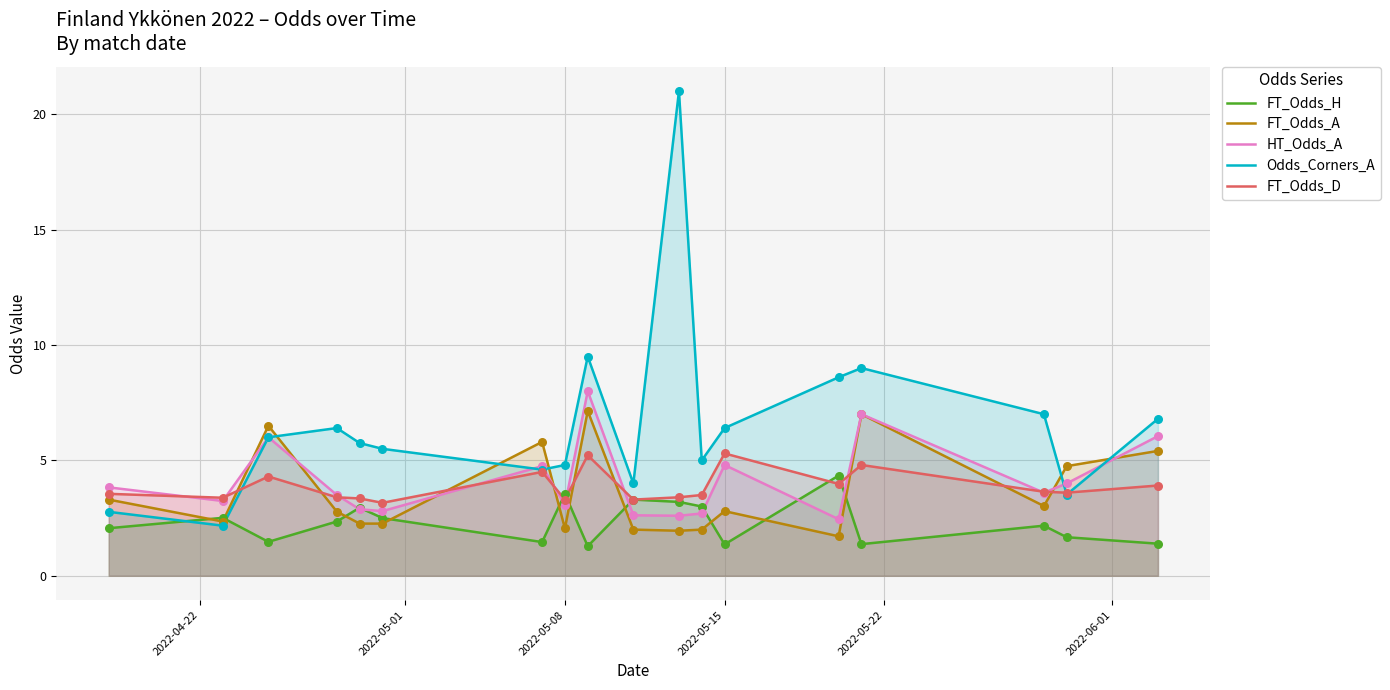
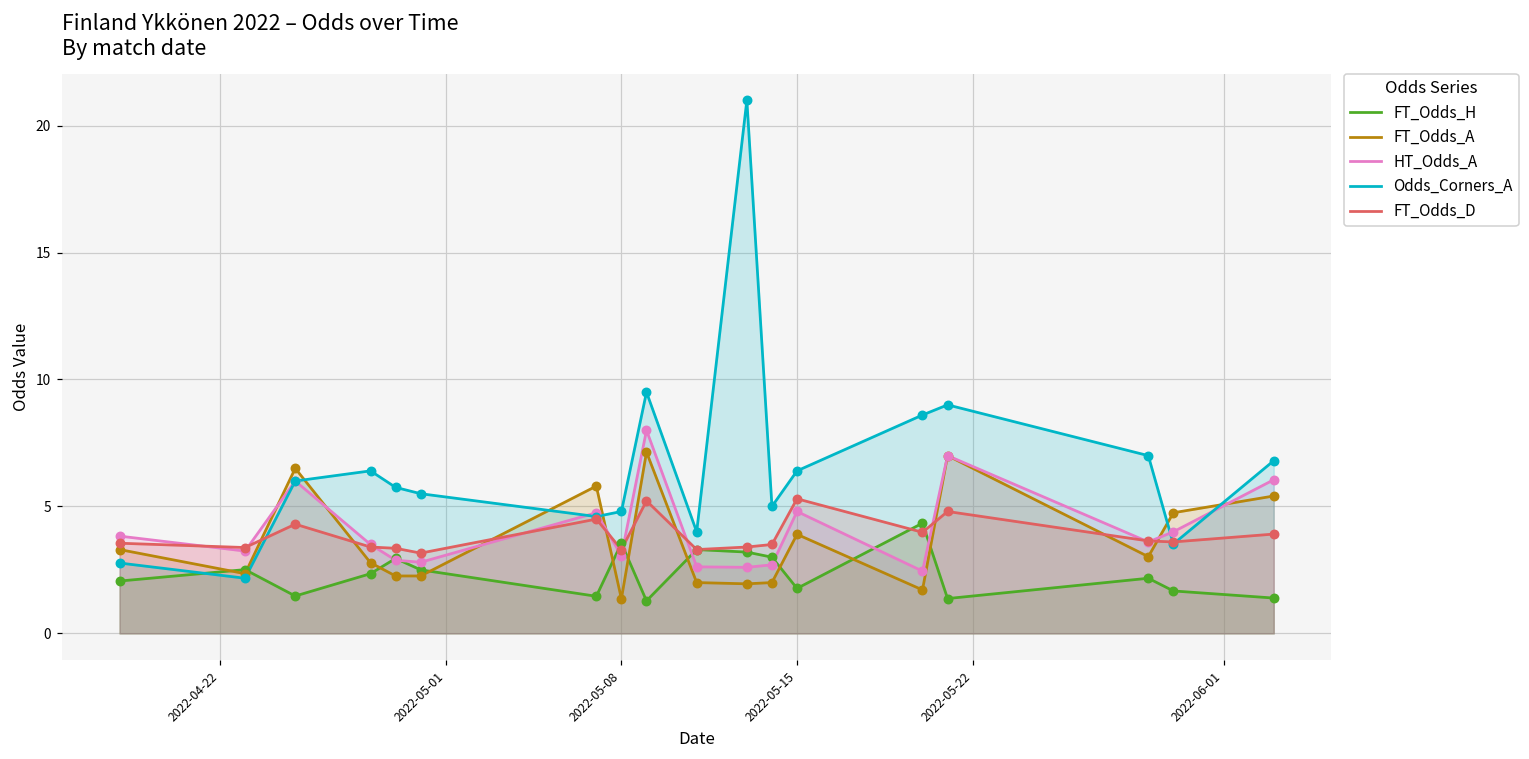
FT_Odds_A, 2022-05-08: 2.1 -> 1.4
FT_Odds_H, 2022-05-15: 1.4 -> 1.8
FT_Odds_A, 2022-05-15: 2.8 -> 3.9
